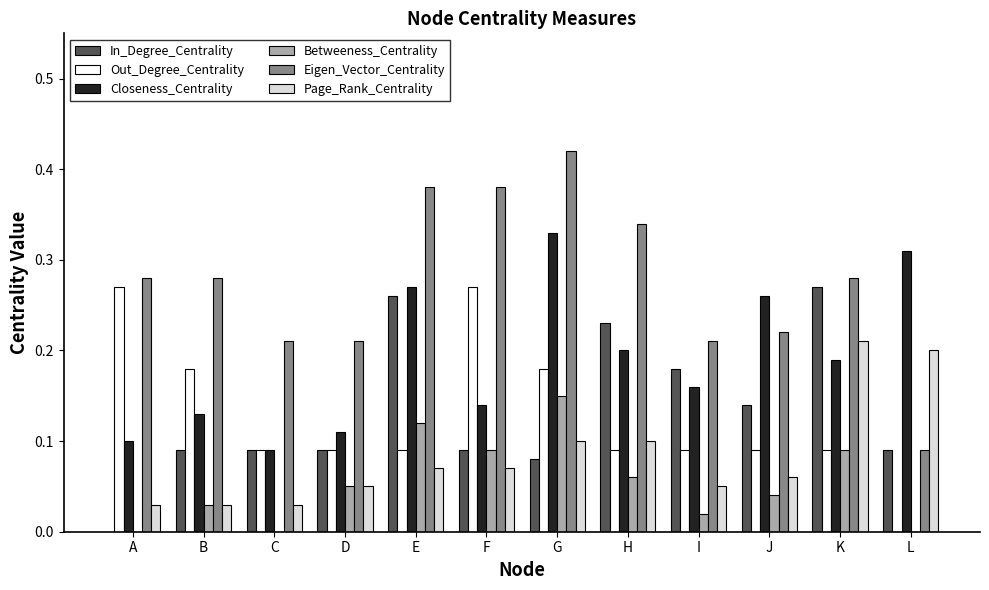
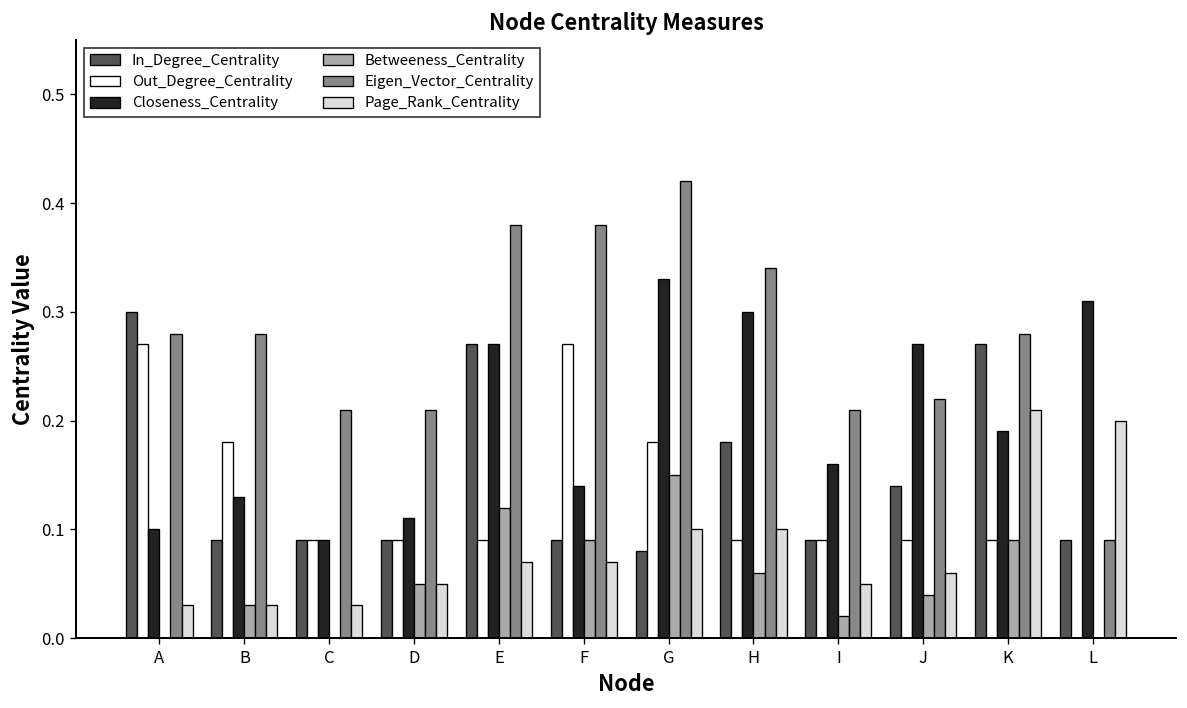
In_Degree_Centrality, A: 0.0 -> 0.3
In_Degree_Centrality, E: 0.26 -> 0.27
In_Degree_Centrality, H: 0.23 -> 0.18
Closeness_Centrality, H: 0.2 -> 0.3
In_Degree_Centrality, I: 0.18 -> 0.09
Closeness_Centrality, J: 0.26 -> 0.27
